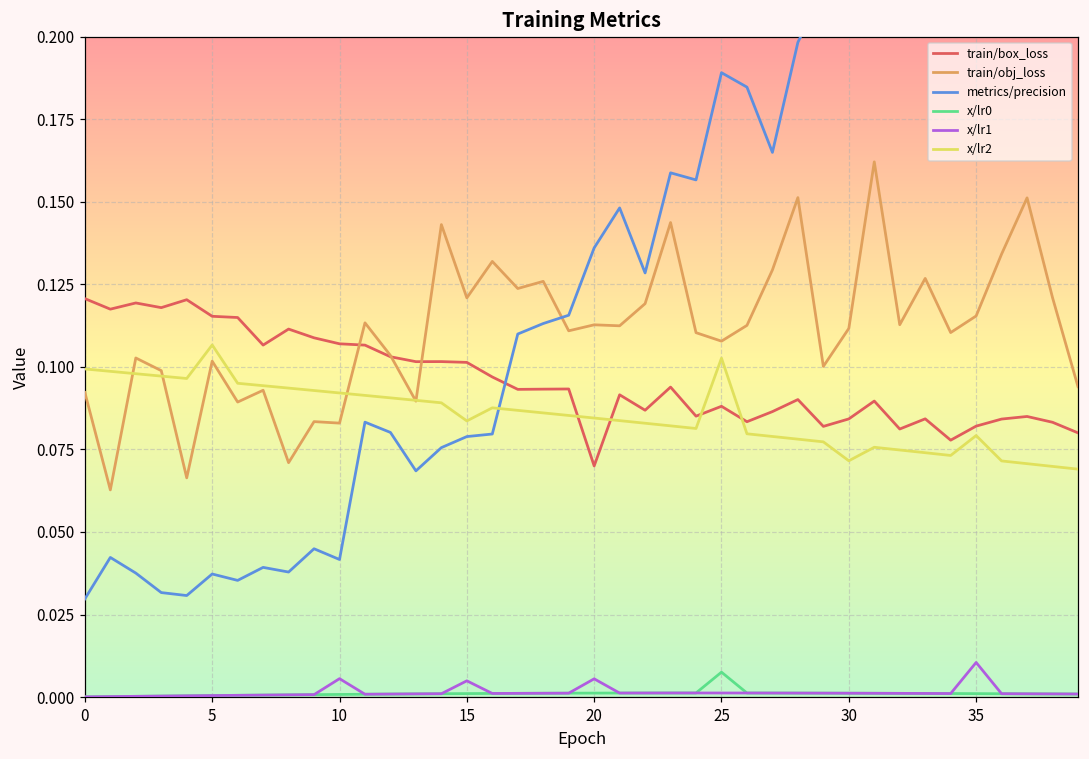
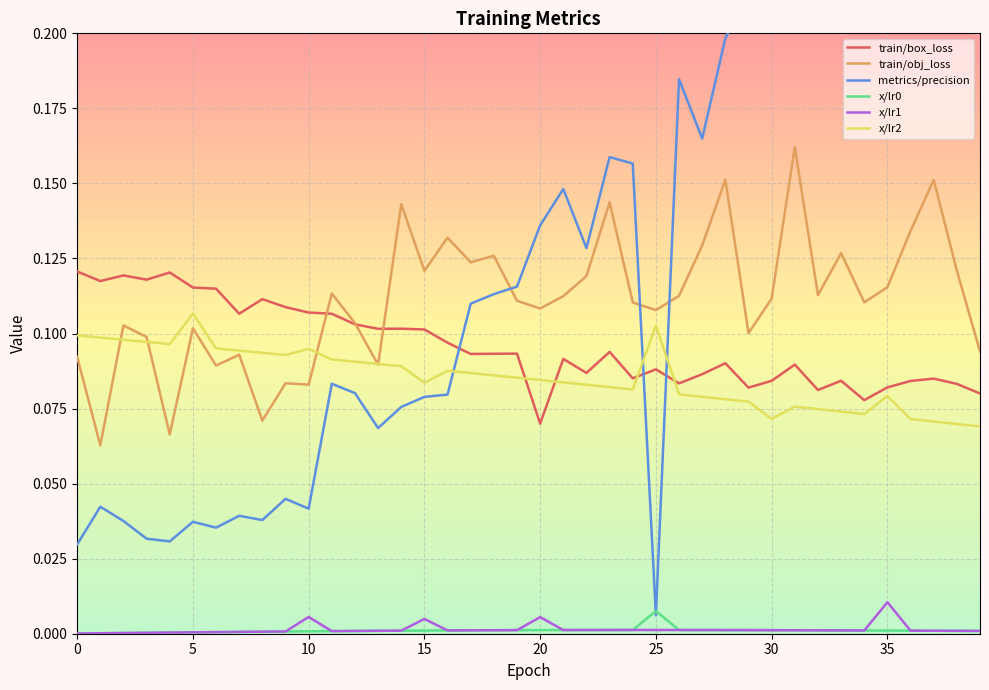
x/lr2, 10: 0.092 -> 0.095
train/obj_loss, 20: 0.113 -> 0.108
metrics/precision, 25: 0.189 -> 0.006
